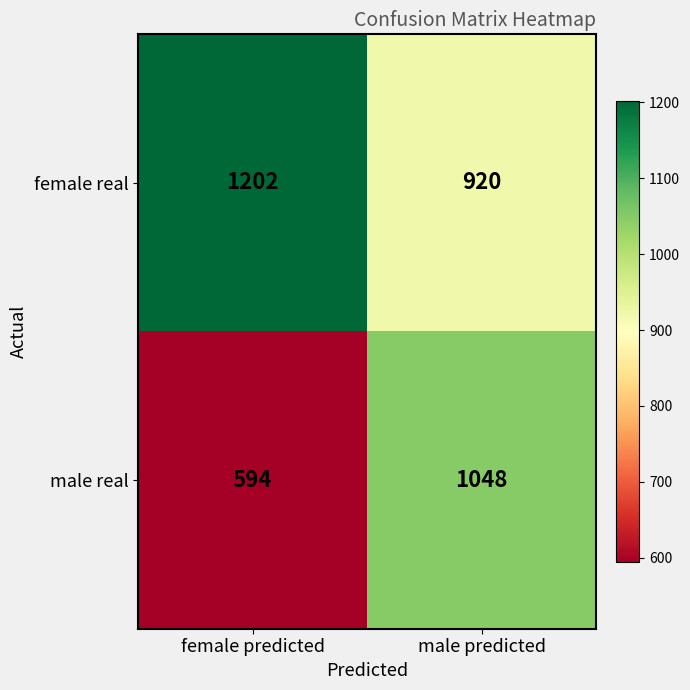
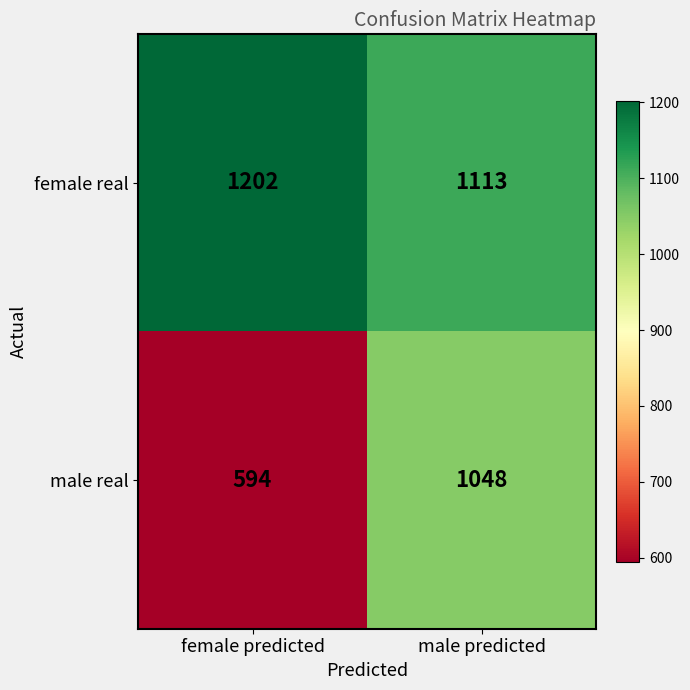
female real, male predicted: 920 -> 1113
